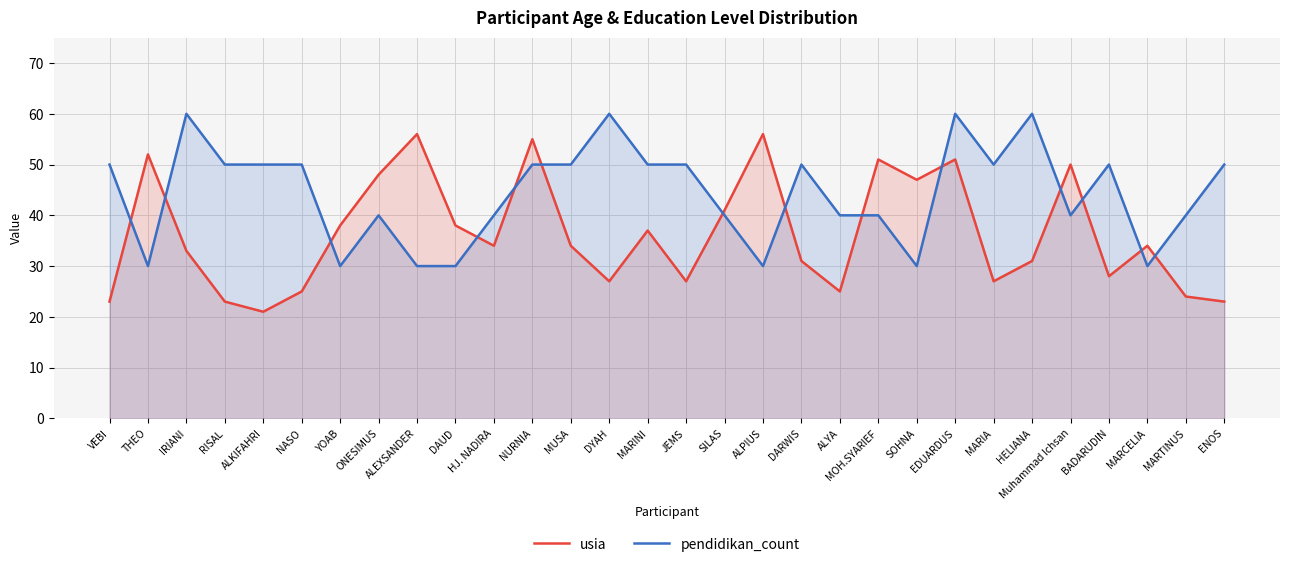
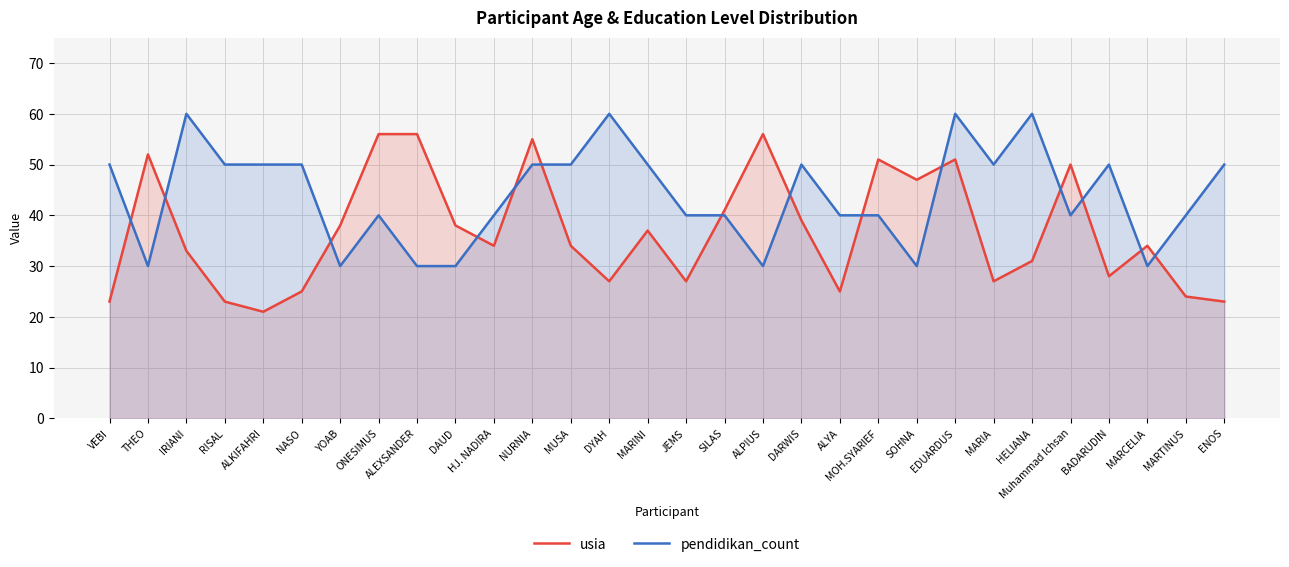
usia, ONESIMUS: 48 -> 56
pendidikan_count, JEMS: 50 -> 40
usia, DARWIS: 31 -> 39
